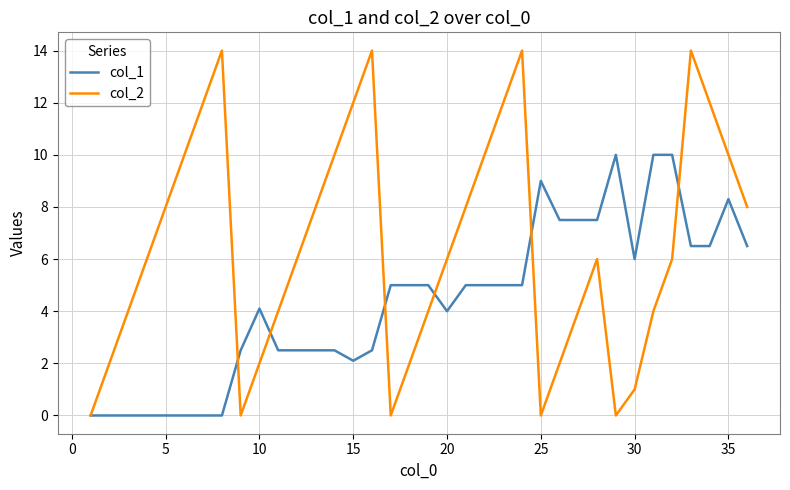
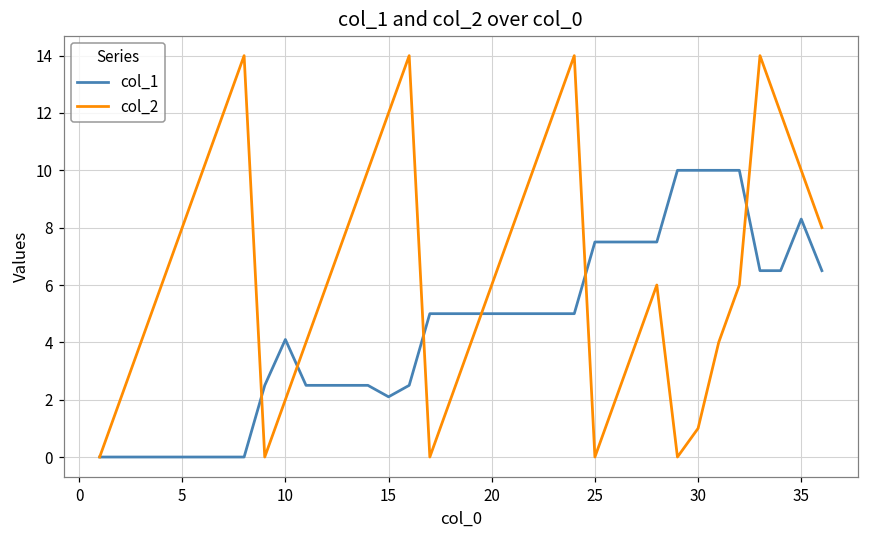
col_1, 20: 4 -> 5
col_1, 25: 9.0 -> 7.5
col_1, 30: 6 -> 10
